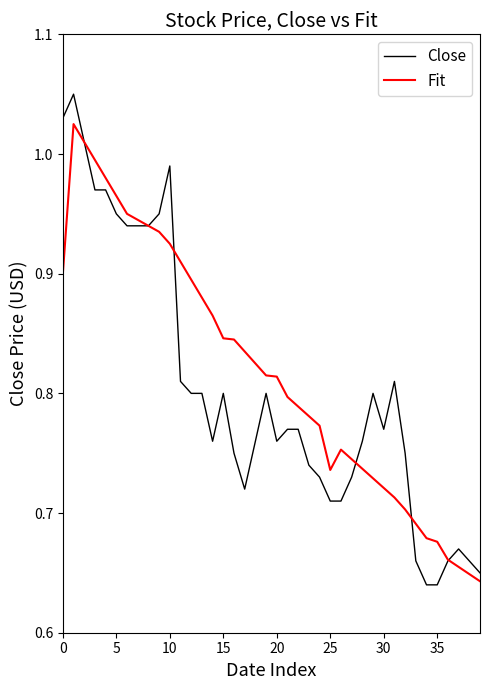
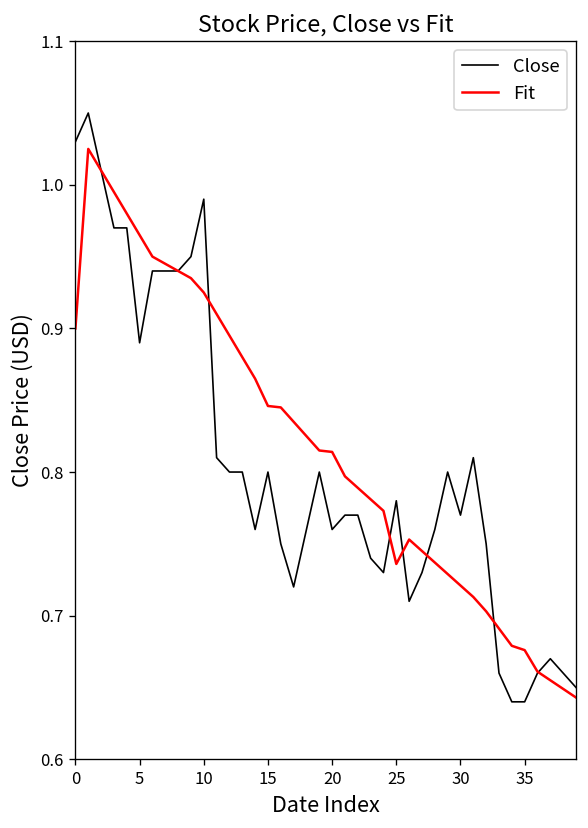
Close, 5: 0.95 -> 0.89
Close, 25: 0.71 -> 0.78
